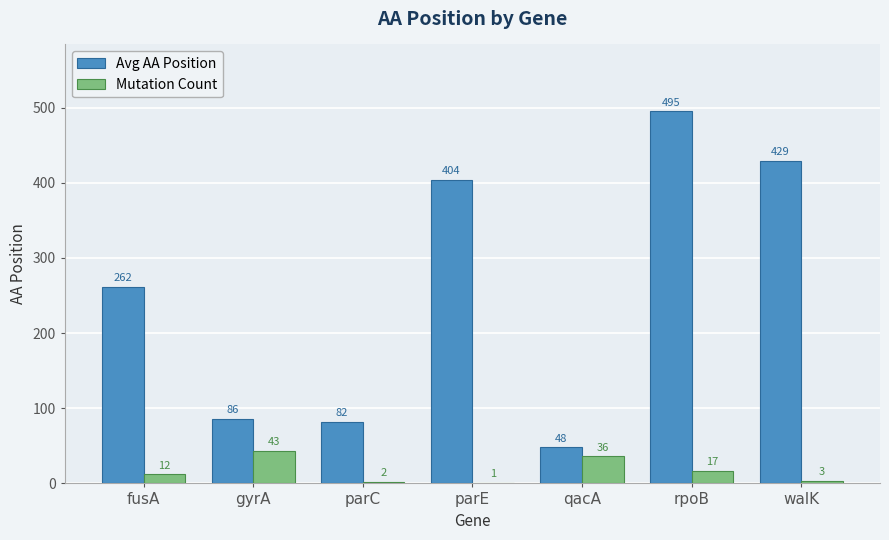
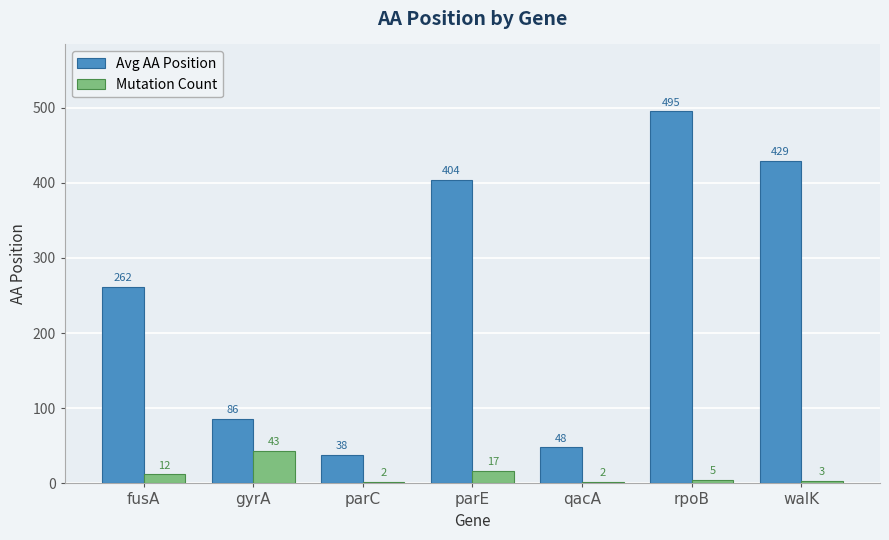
Avg AA Position, parC: 82 -> 38
Mutation Count, parE: 1 -> 17
Mutation Count, qacA: 36 -> 2
Mutation Count, rpoB: 17 -> 5
